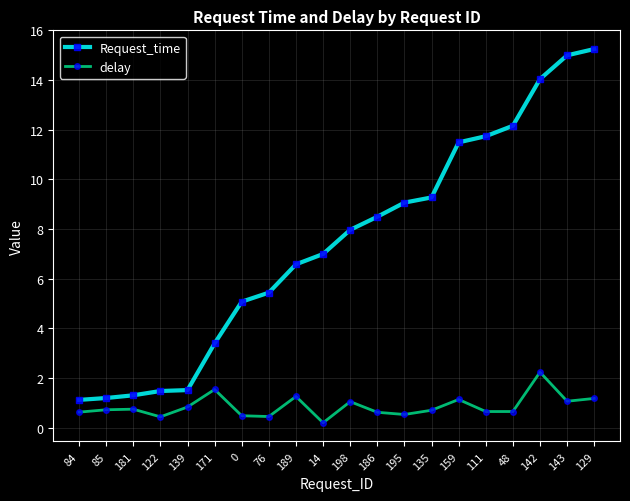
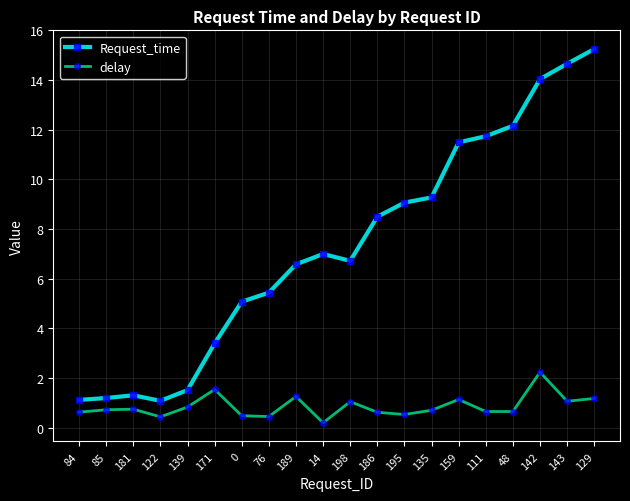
Request_time, 122: 1.5 -> 1.1
Request_time, 198: 8.0 -> 6.7
Request_time, 143: 15.0 -> 14.7
